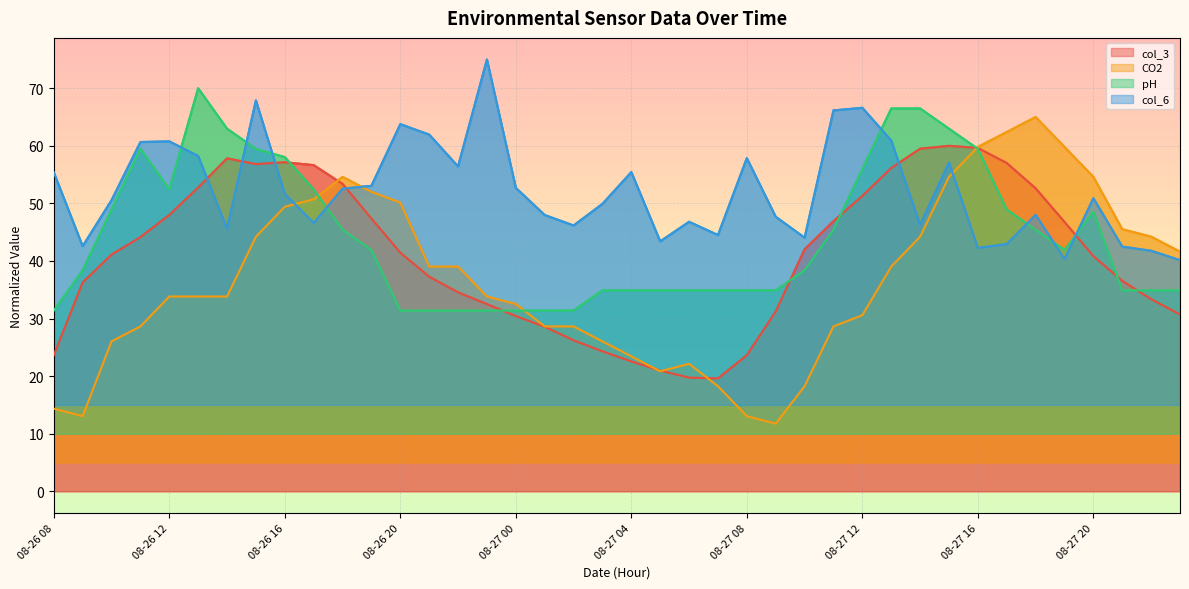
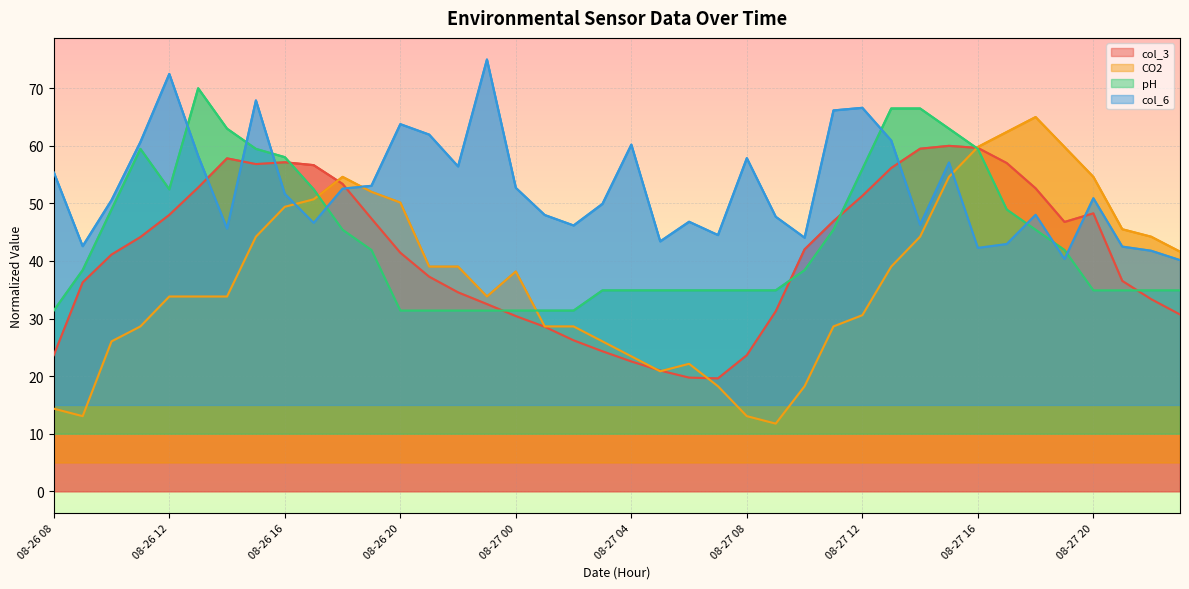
col_6, 08-26 12: 61 -> 72
CO2, 08-27 00: 33 -> 38
col_6, 08-27 04: 55 -> 60
col_3, 08-27 20: 41 -> 48
pH, 08-27 20: 49 -> 35
